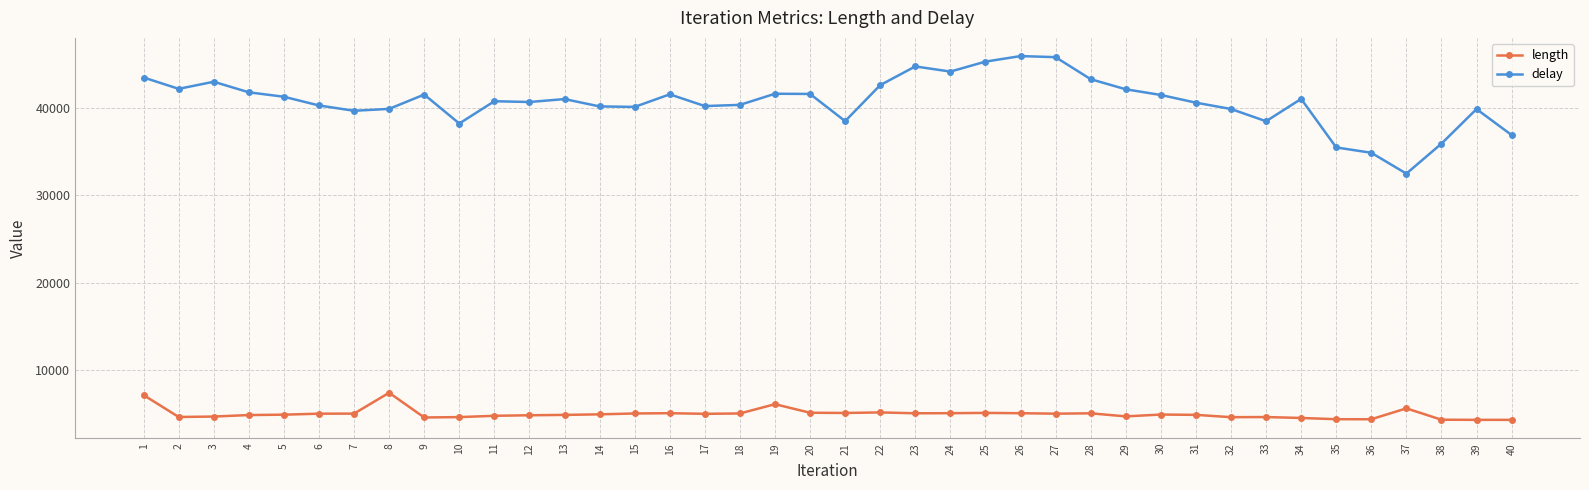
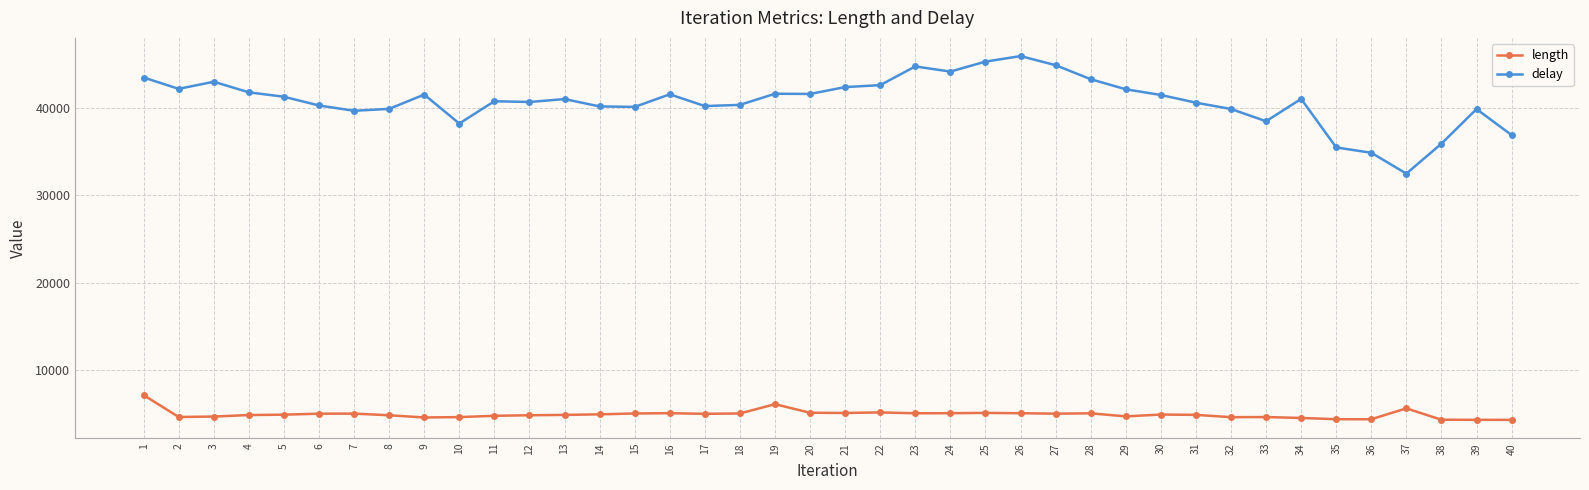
length, 8: 7000 -> 5000
delay, 21: 38000 -> 42000
delay, 27: 46000 -> 45000
